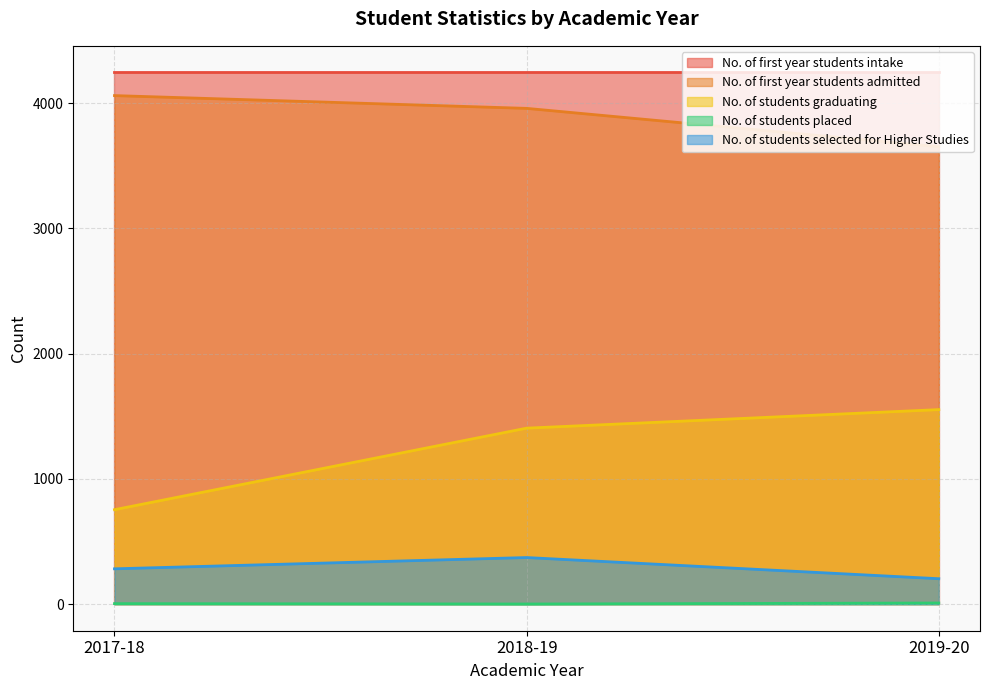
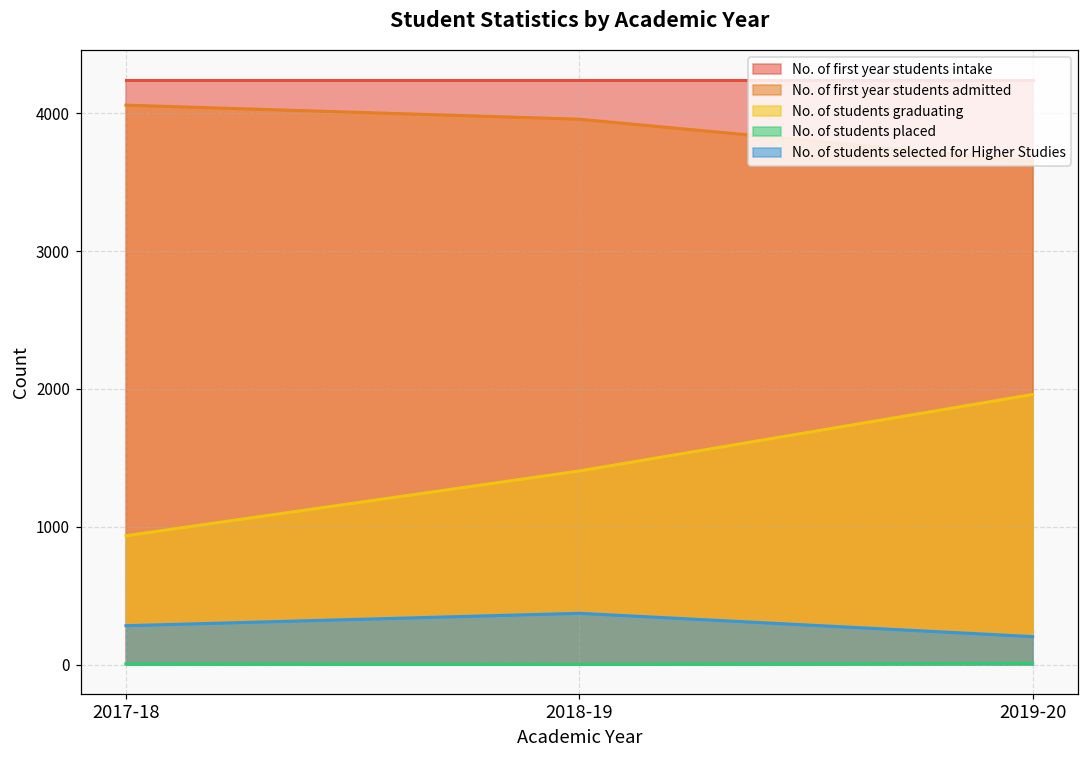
No. of students graduating, 2017-18: 750 -> 940
No. of students graduating, 2019-20: 1550 -> 1960
